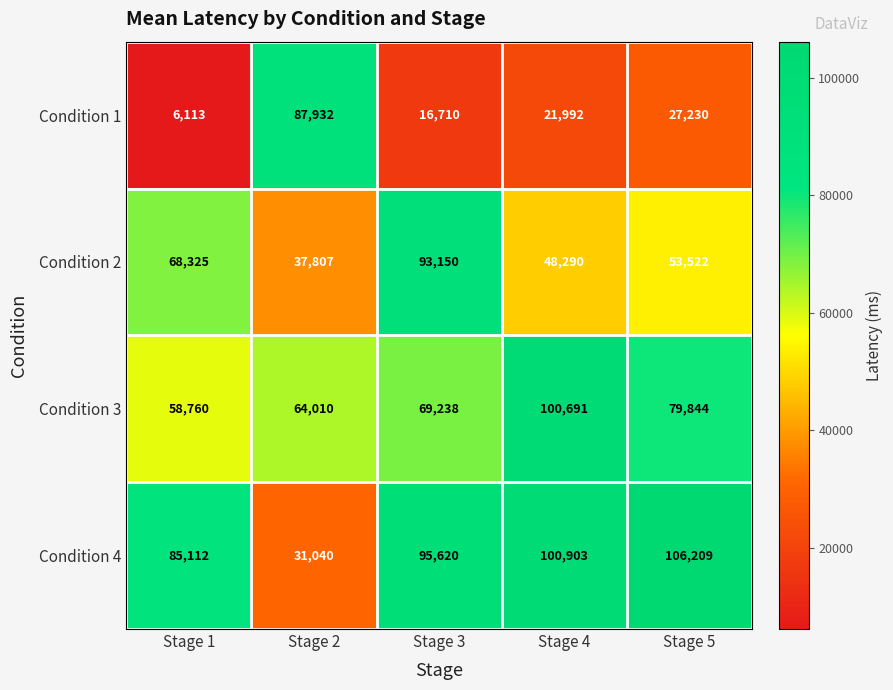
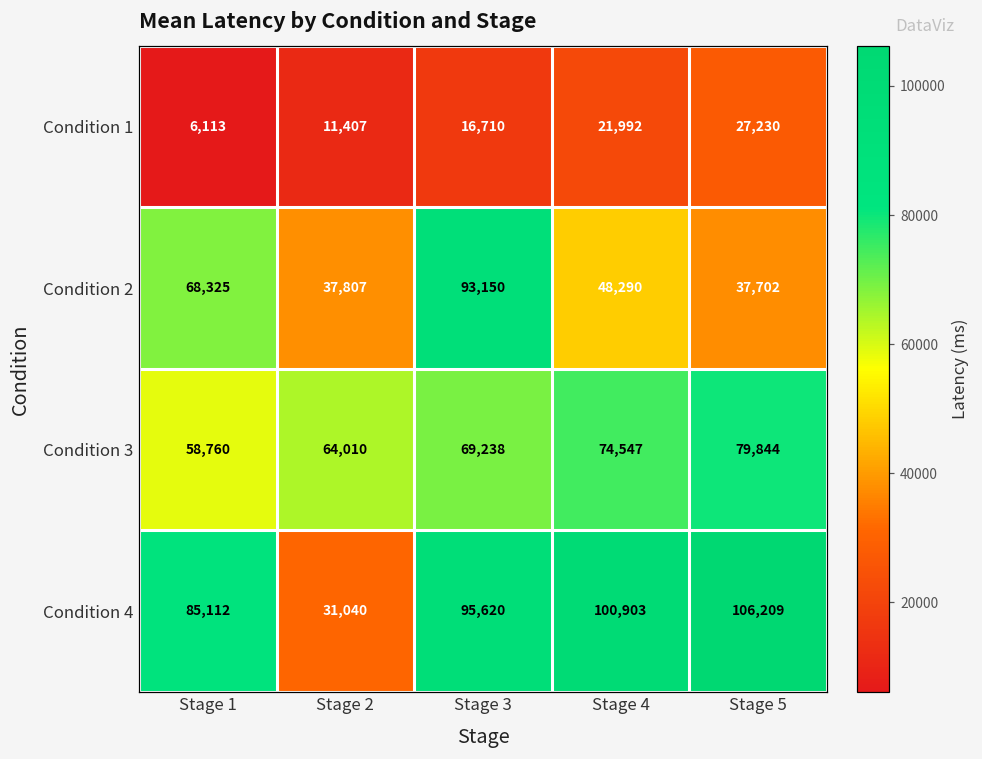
Condition 1, Stage 2: 87,932 -> 11,407
Condition 2, Stage 5: 53,522 -> 37,702
Condition 3, Stage 4: 100,691 -> 74,547
